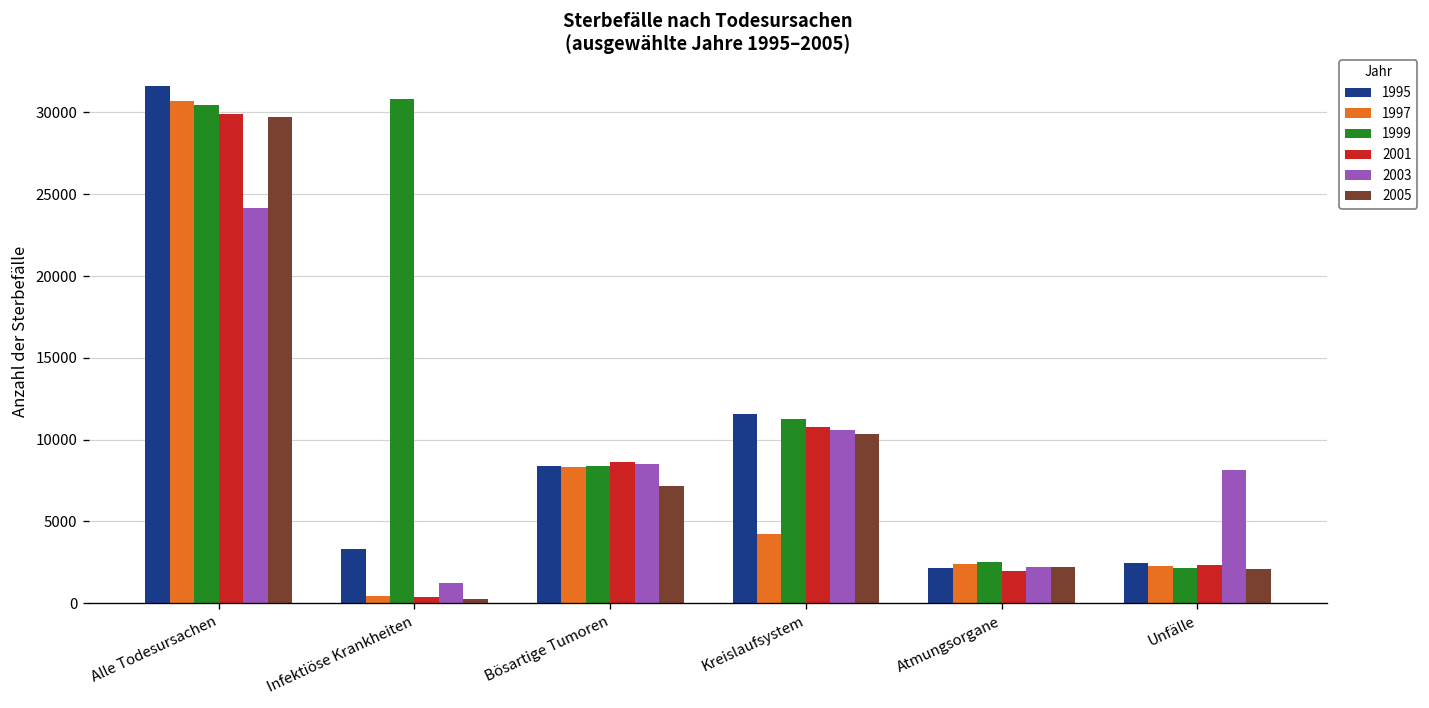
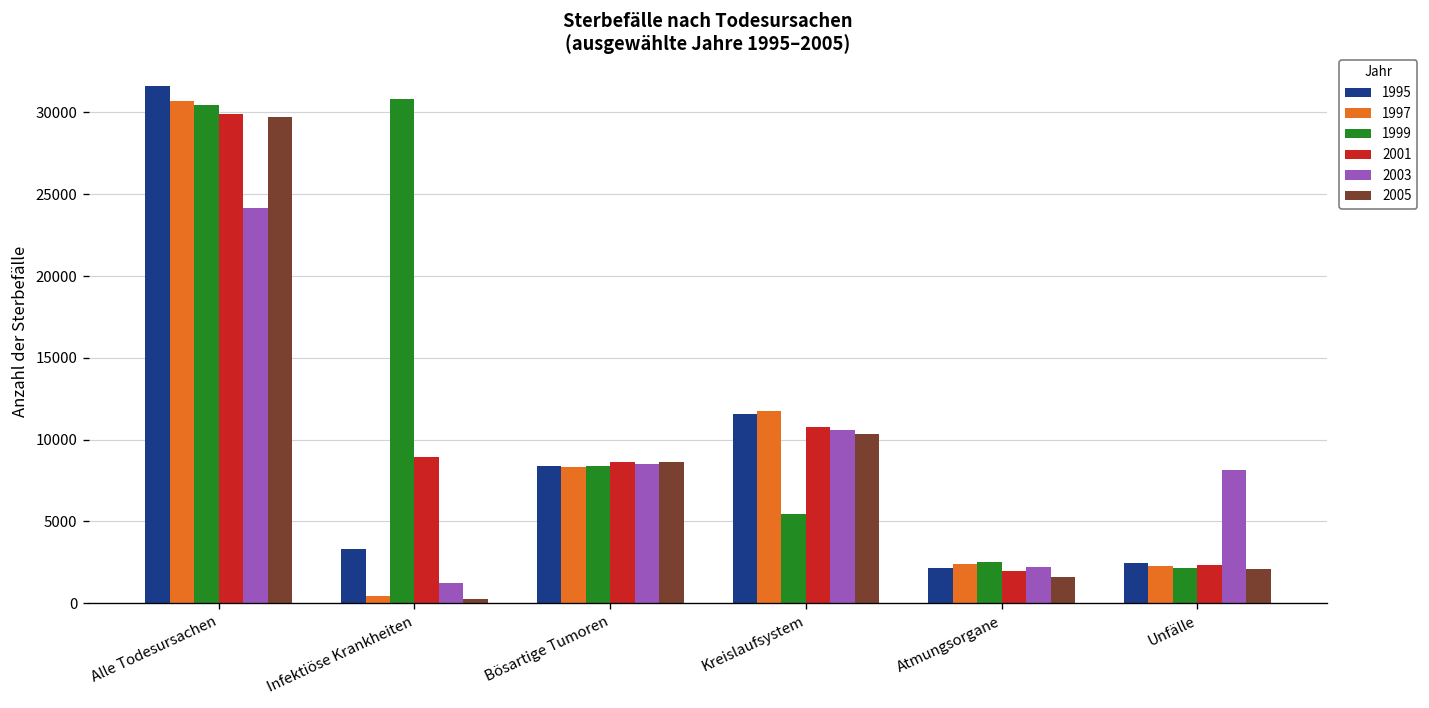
2001, Infektiöse Krankheiten: 400 -> 9000
2005, Bösartige Tumoren: 7100 -> 8600
1997, Kreislaufsystem: 4200 -> 11700
1999, Kreislaufsystem: 11300 -> 5400
2005, Atmungsorgane: 2200 -> 1600
